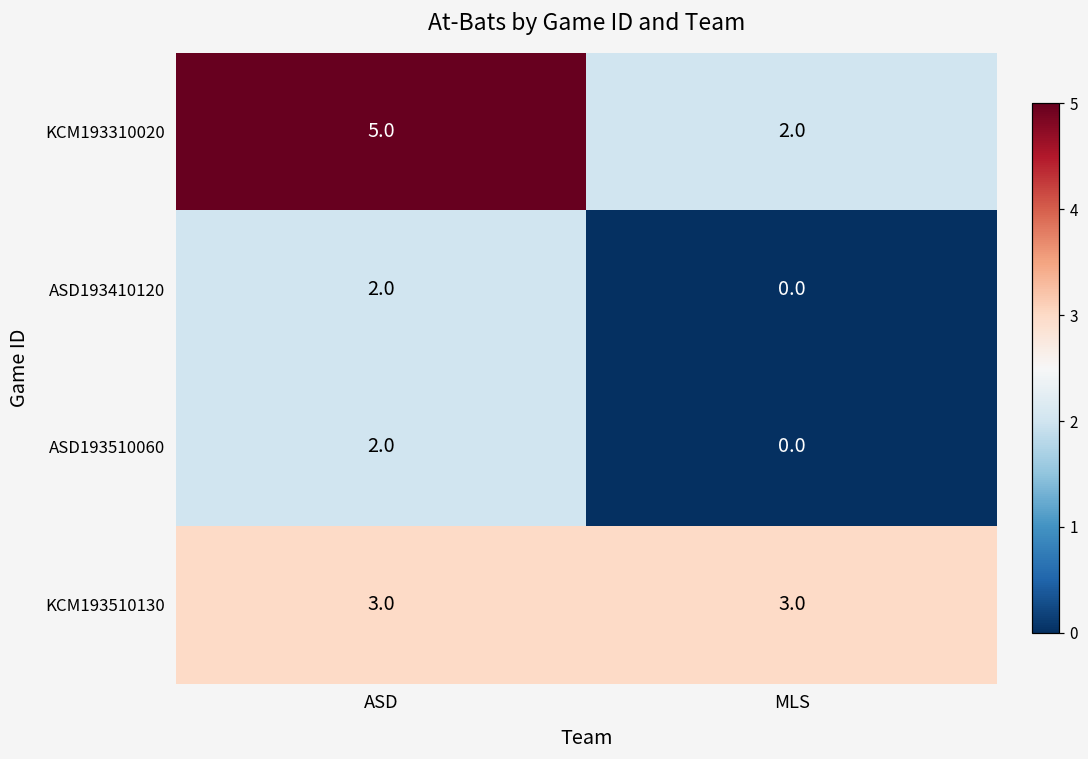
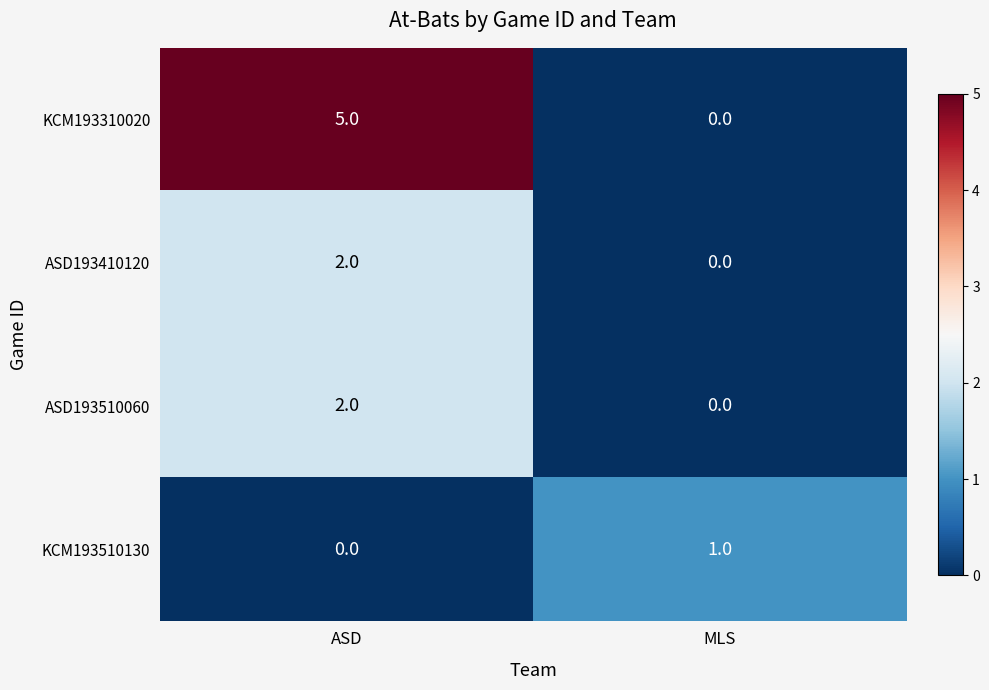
KCM193310020, MLS: 2.0 -> 0.0
KCM193510130, ASD: 3.0 -> 0.0
KCM193510130, MLS: 3.0 -> 1.0
